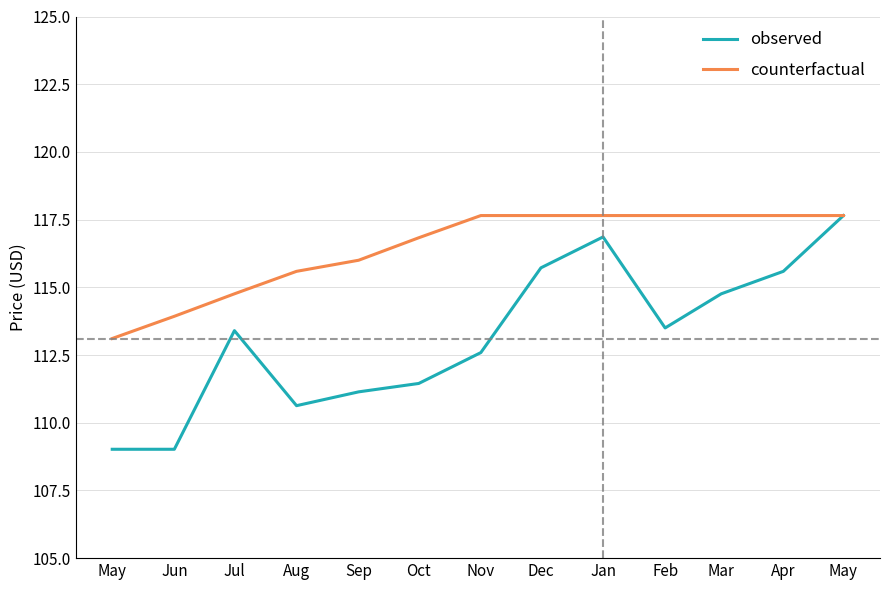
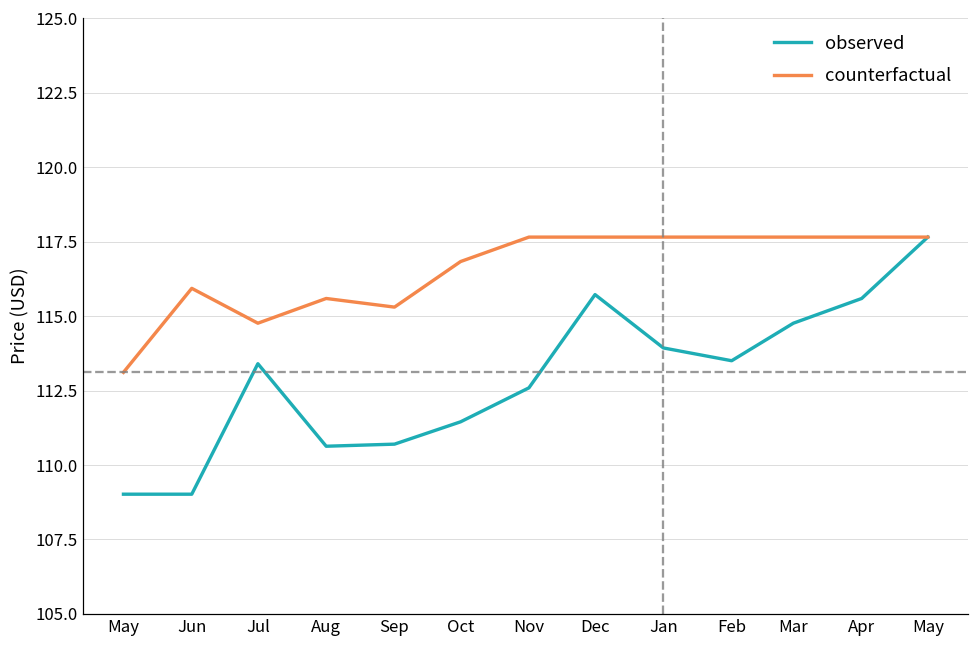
counterfactual, Jun: 113.9 -> 115.9
observed, Sep: 111.1 -> 110.7
counterfactual, Sep: 116.0 -> 115.3
observed, Jan: 116.9 -> 113.9
